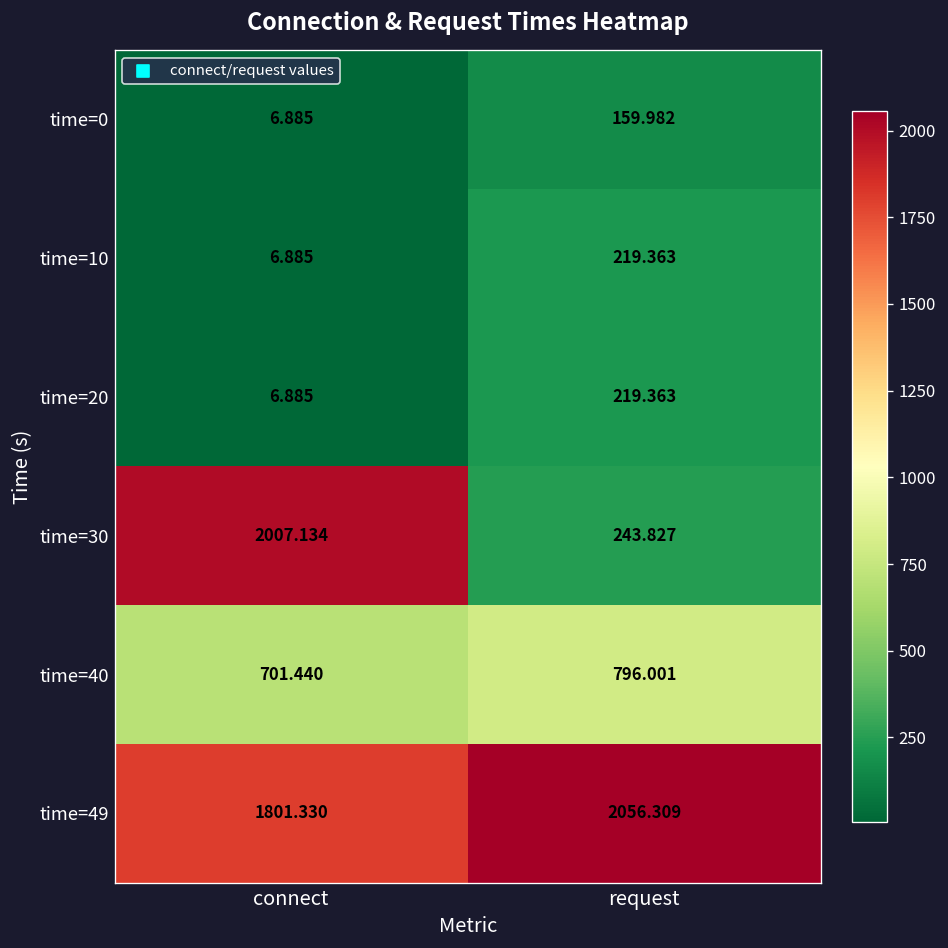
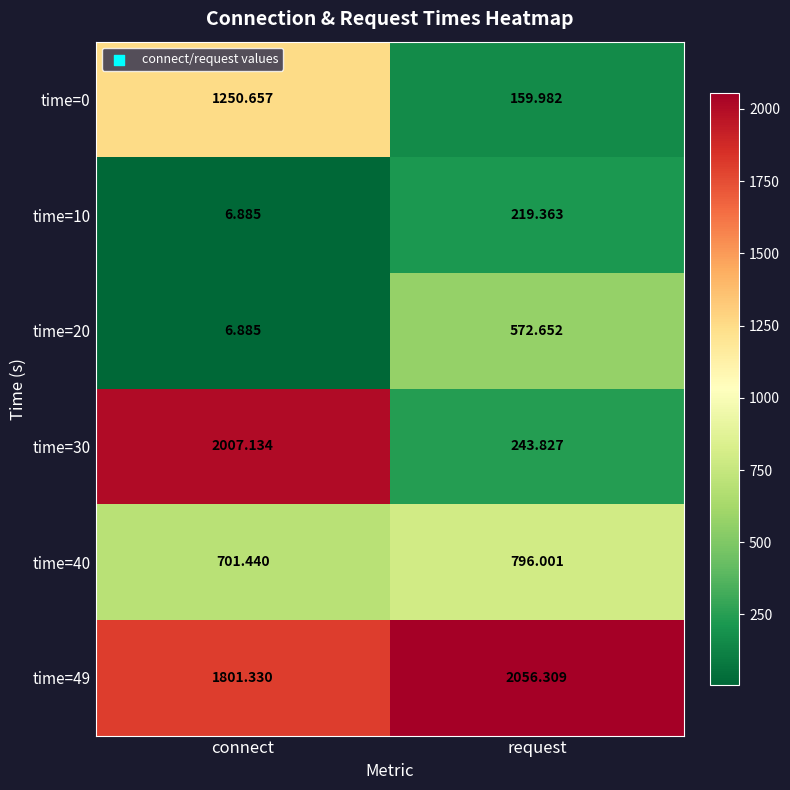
time=0, connect: 6.885 -> 1250.657
time=20, request: 219.363 -> 572.652
